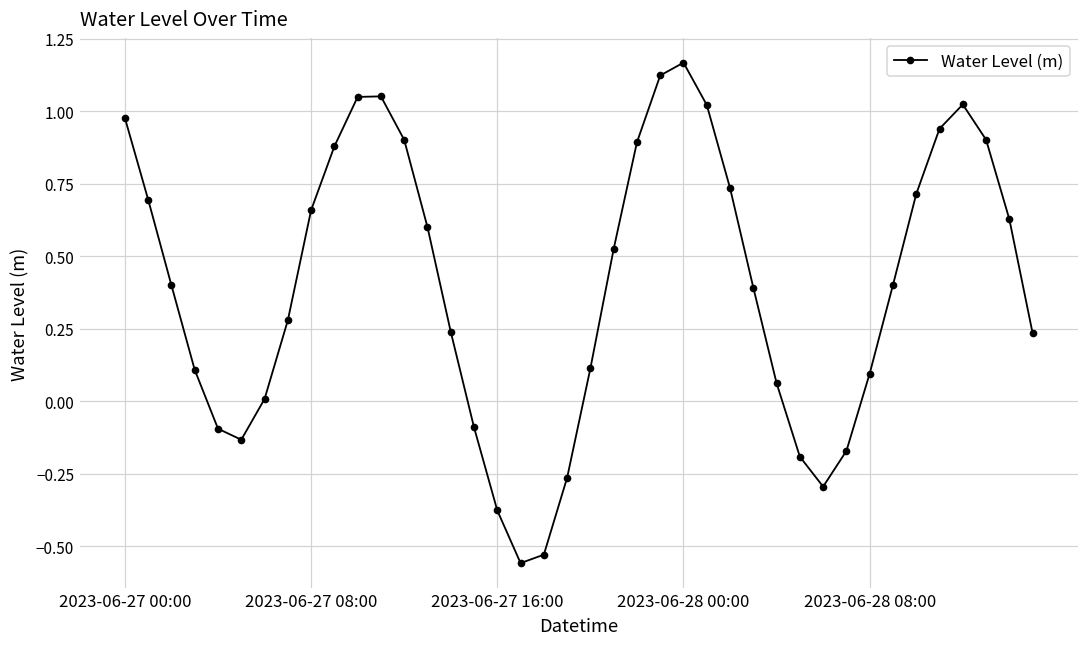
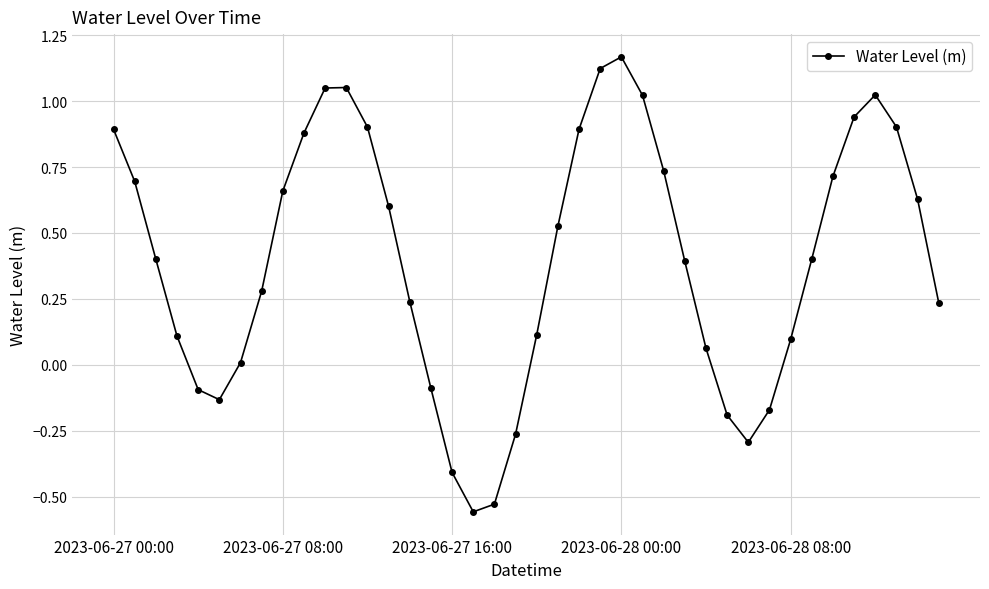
2023-06-27 00:00: 0.98 -> 0.89
2023-06-27 16:00: -0.38 -> -0.41
